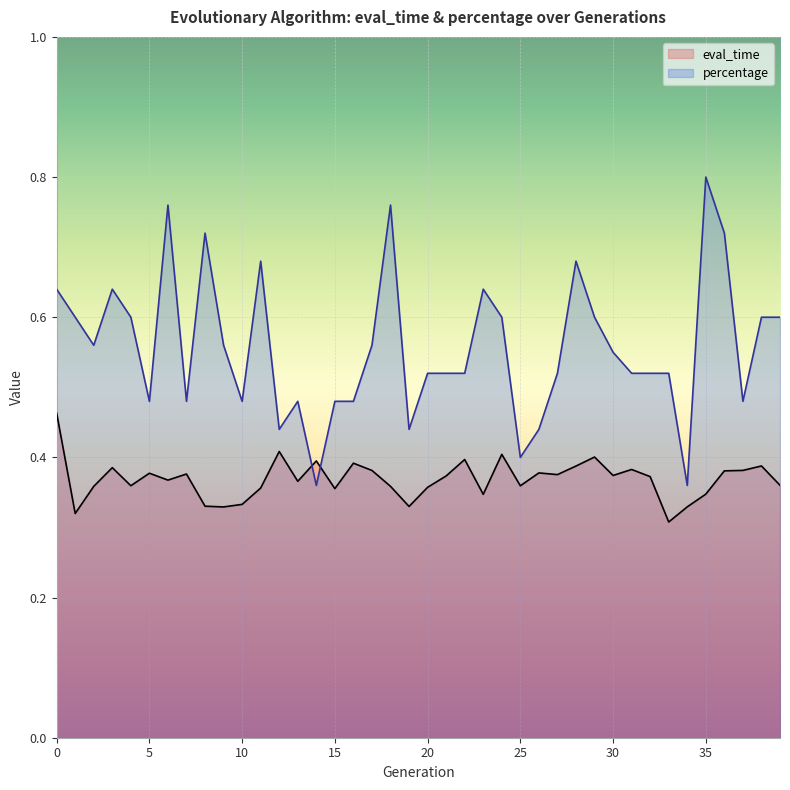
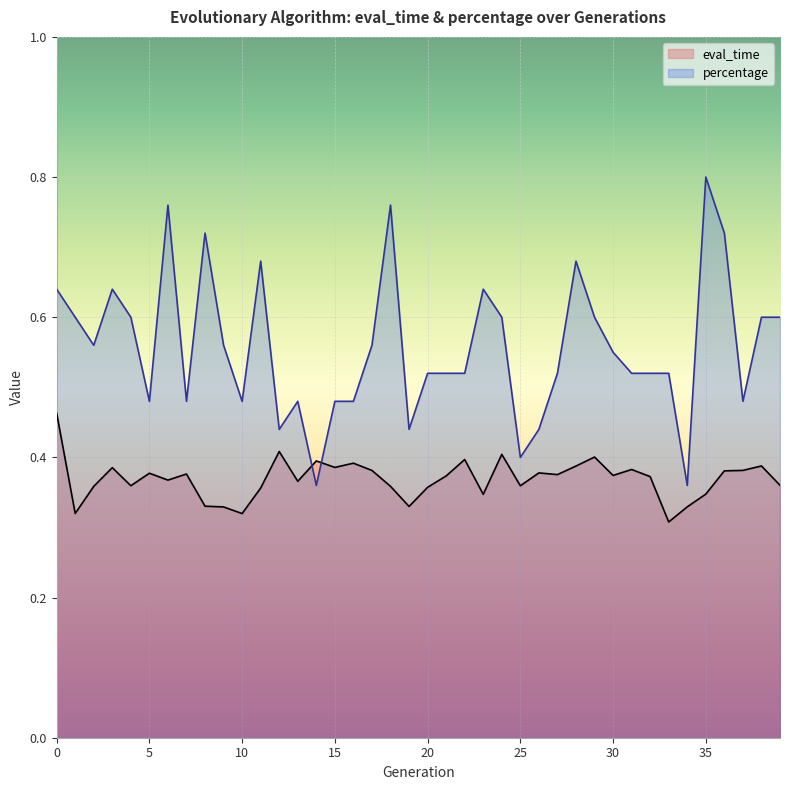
eval_time, 10: 0.33 -> 0.32
eval_time, 15: 0.36 -> 0.39
